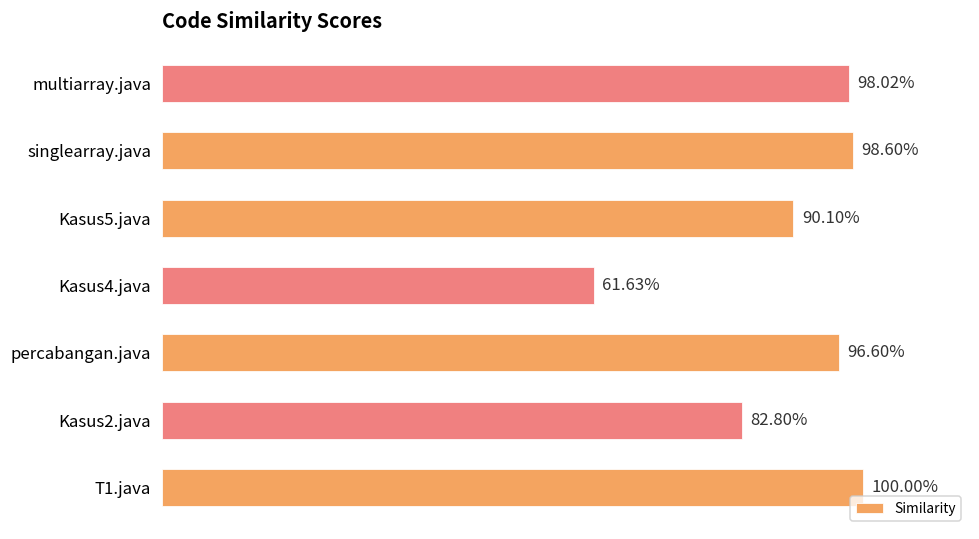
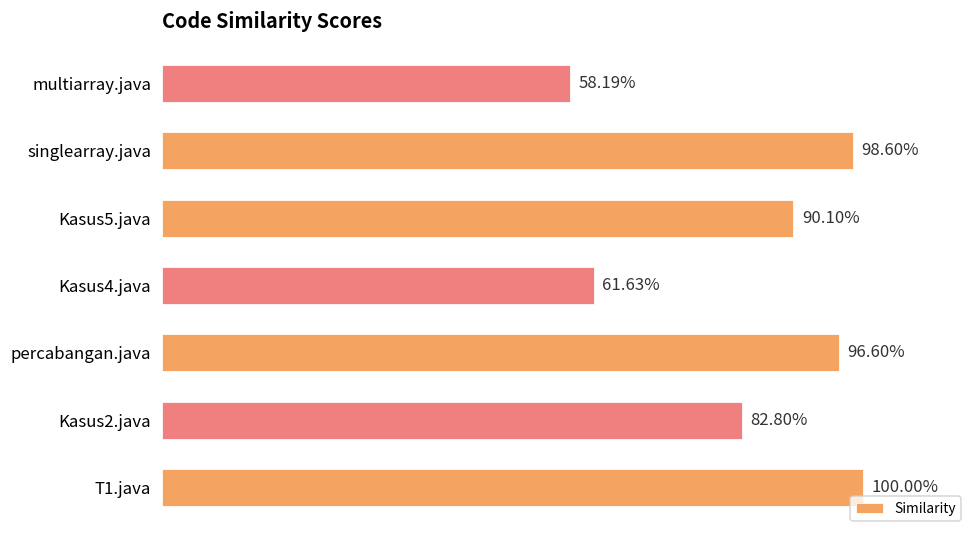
multiarray.java: 98.02% -> 58.19%
